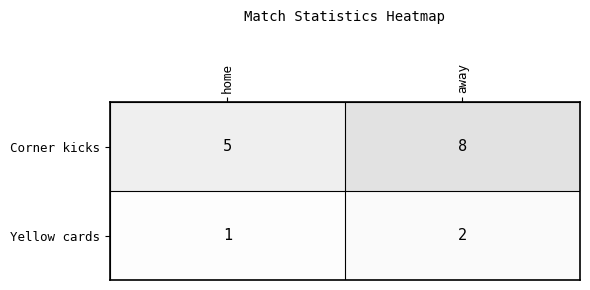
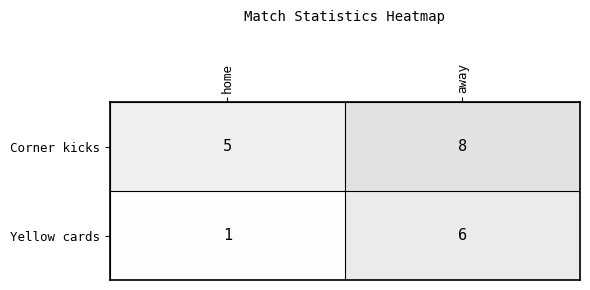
Yellow cards, away: 2 -> 6
